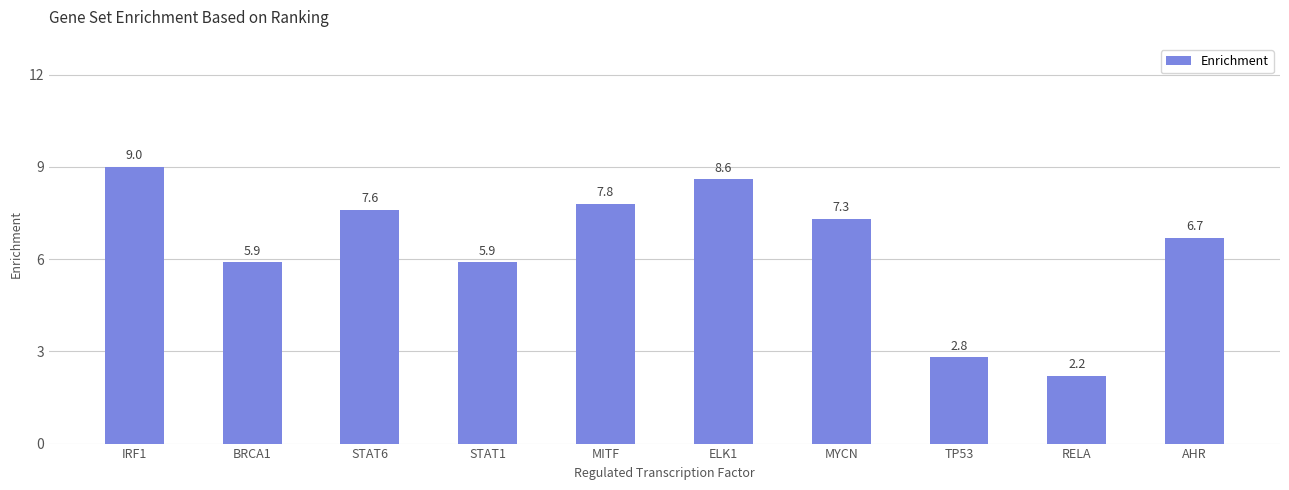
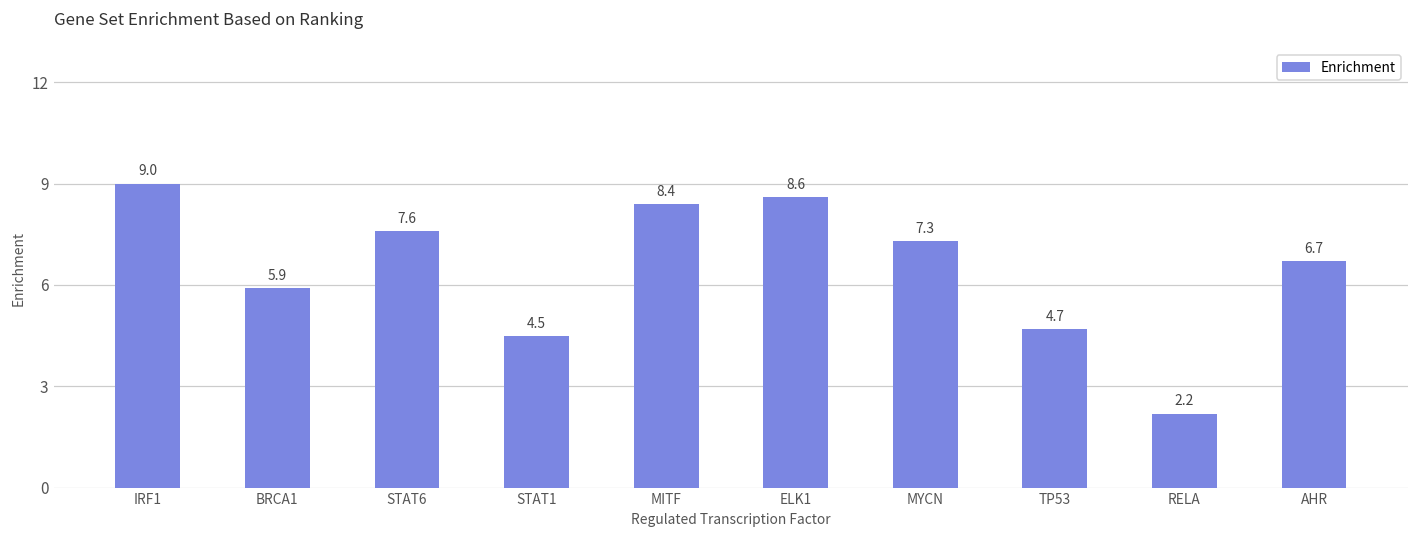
STAT1: 5.9 -> 4.5
MITF: 7.8 -> 8.4
TP53: 2.8 -> 4.7
